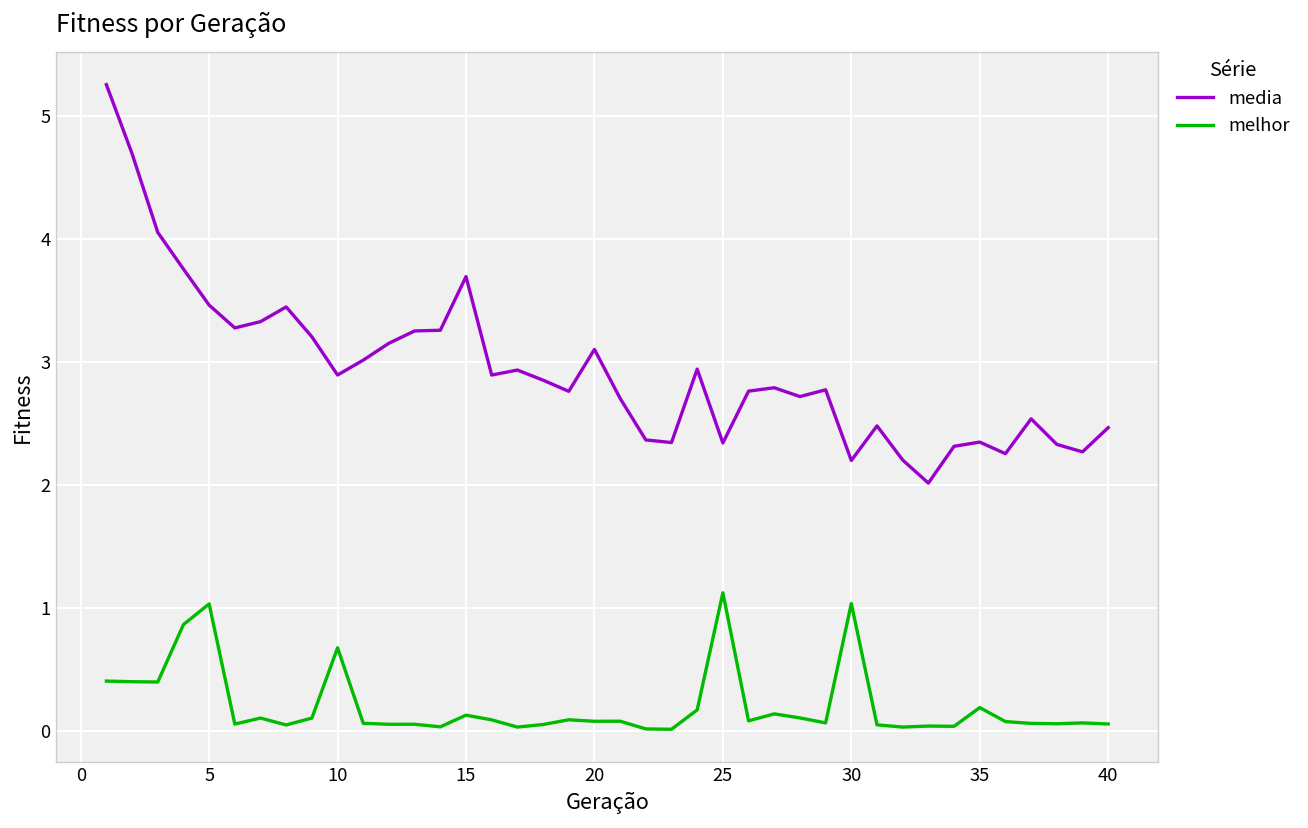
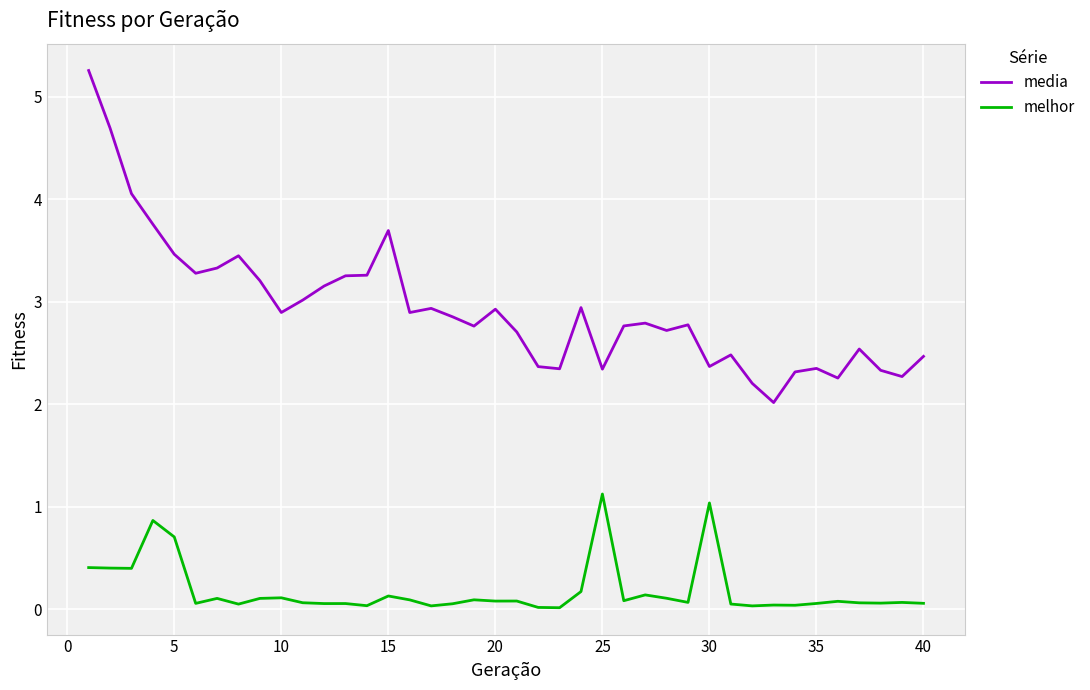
melhor, 5: 1.03 -> 0.71
melhor, 10: 0.68 -> 0.11
media, 20: 3.10 -> 2.93
media, 30: 2.20 -> 2.37
melhor, 35: 0.19 -> 0.06
